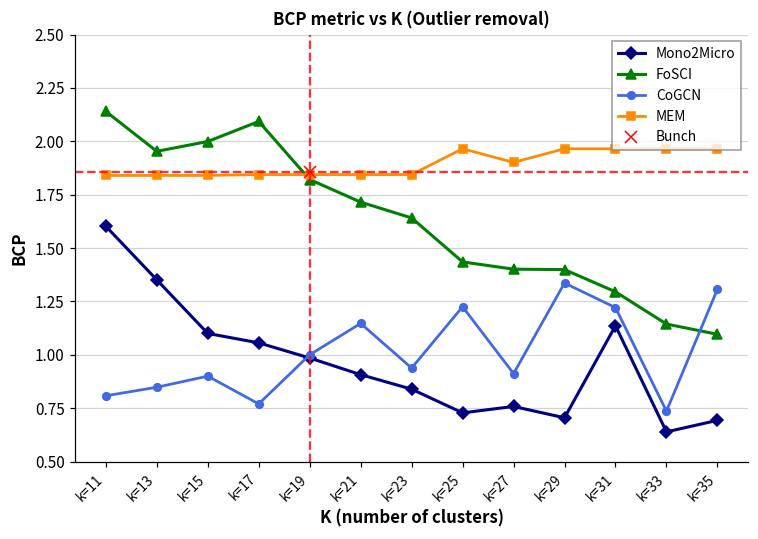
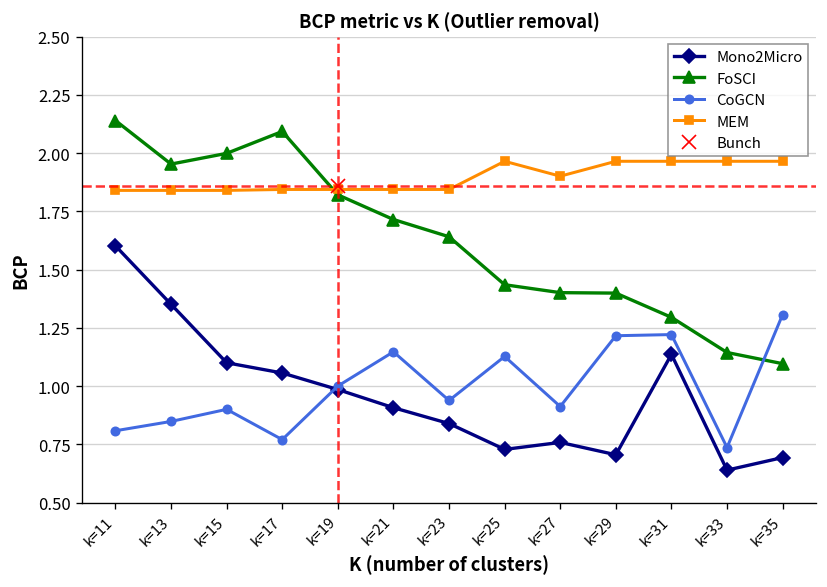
CoGCN, k=25: 1.23 -> 1.13
CoGCN, k=29: 1.34 -> 1.22
